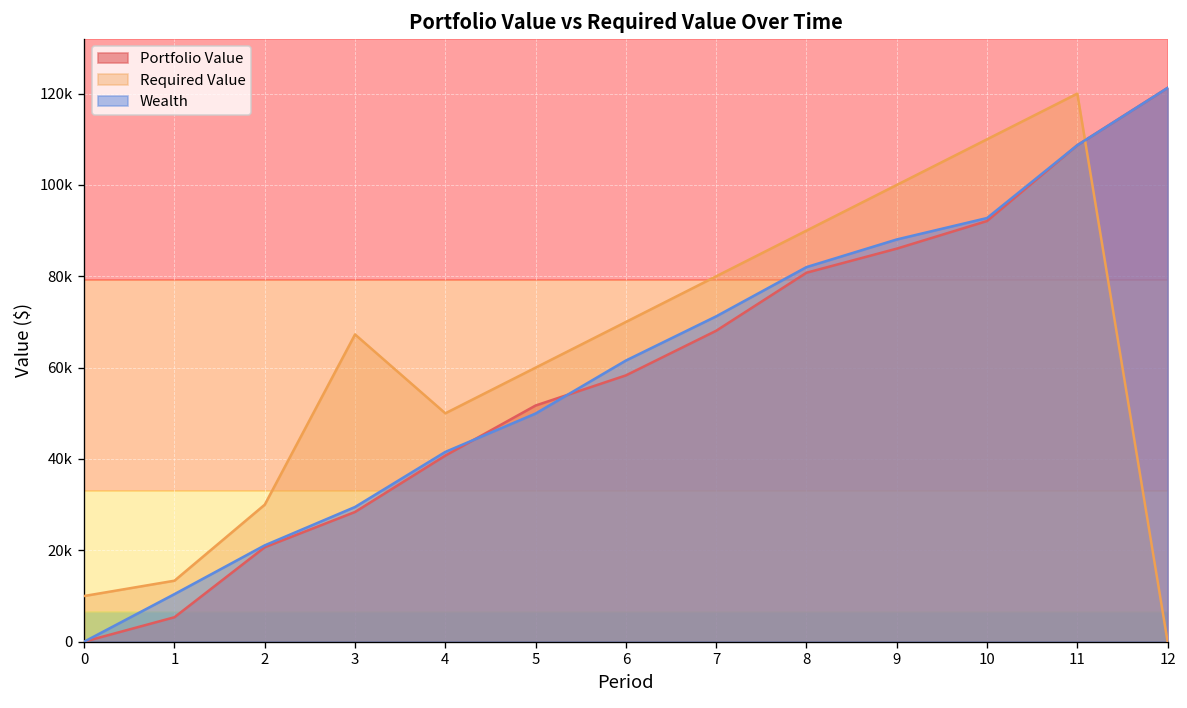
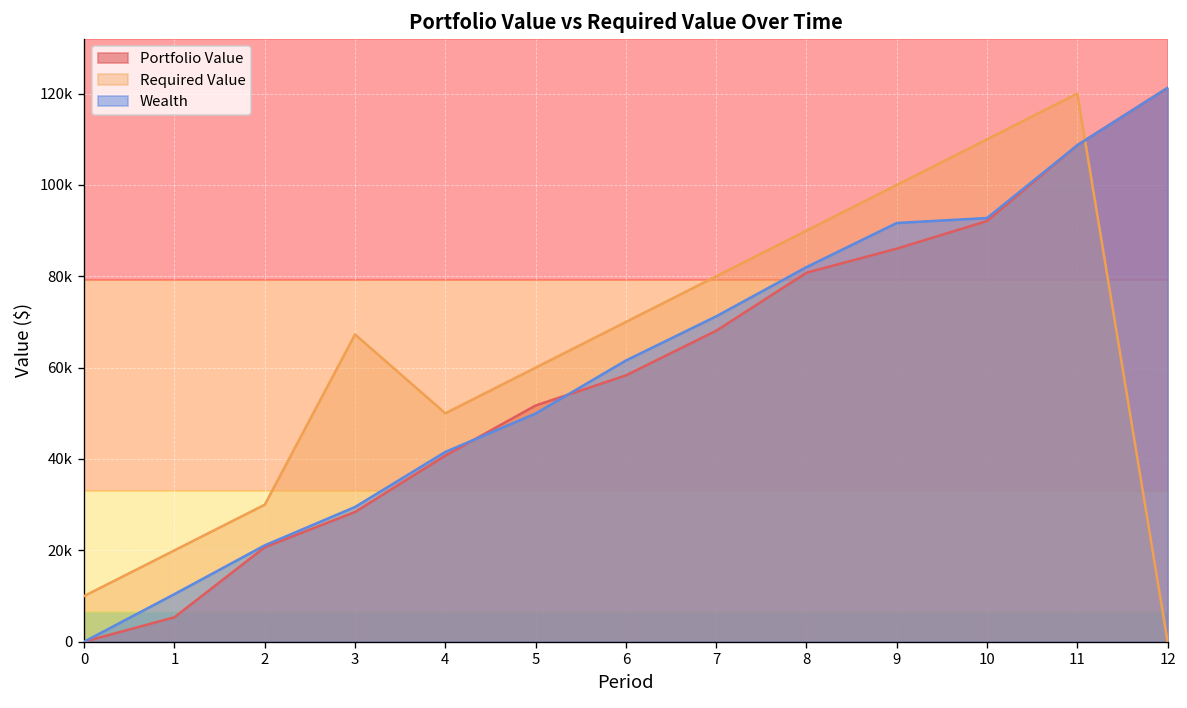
Required Value, 1: 13000 -> 20000
Wealth, 9: 88000 -> 92000
